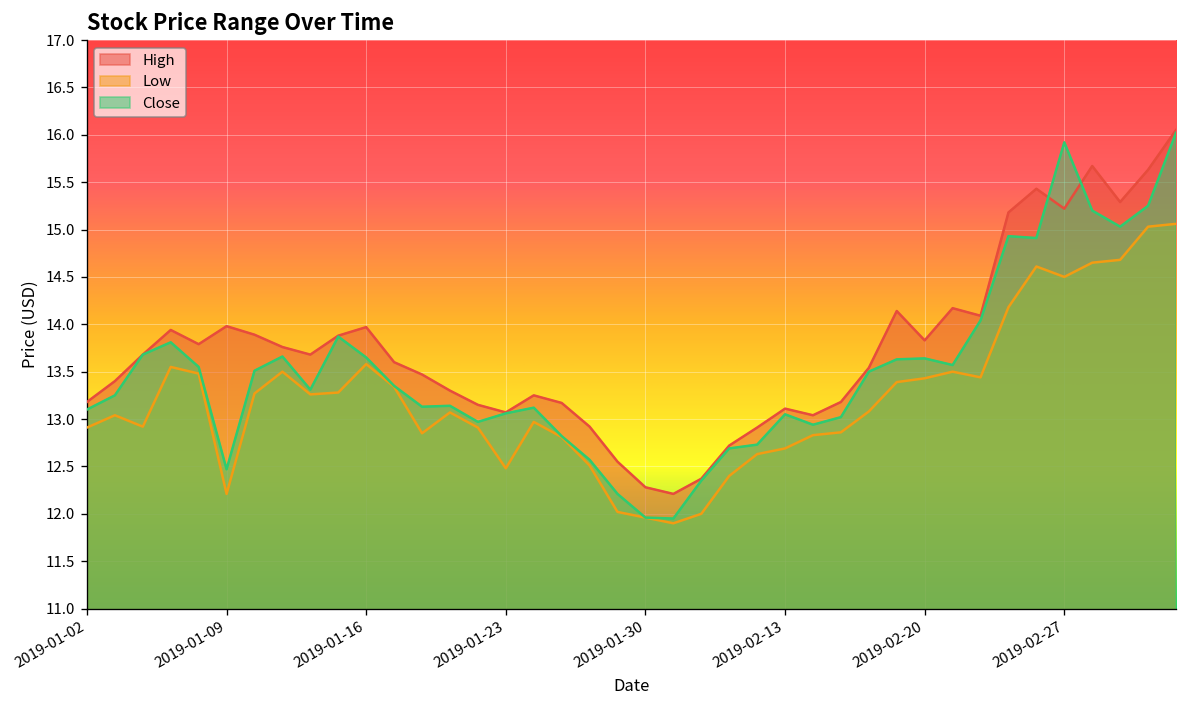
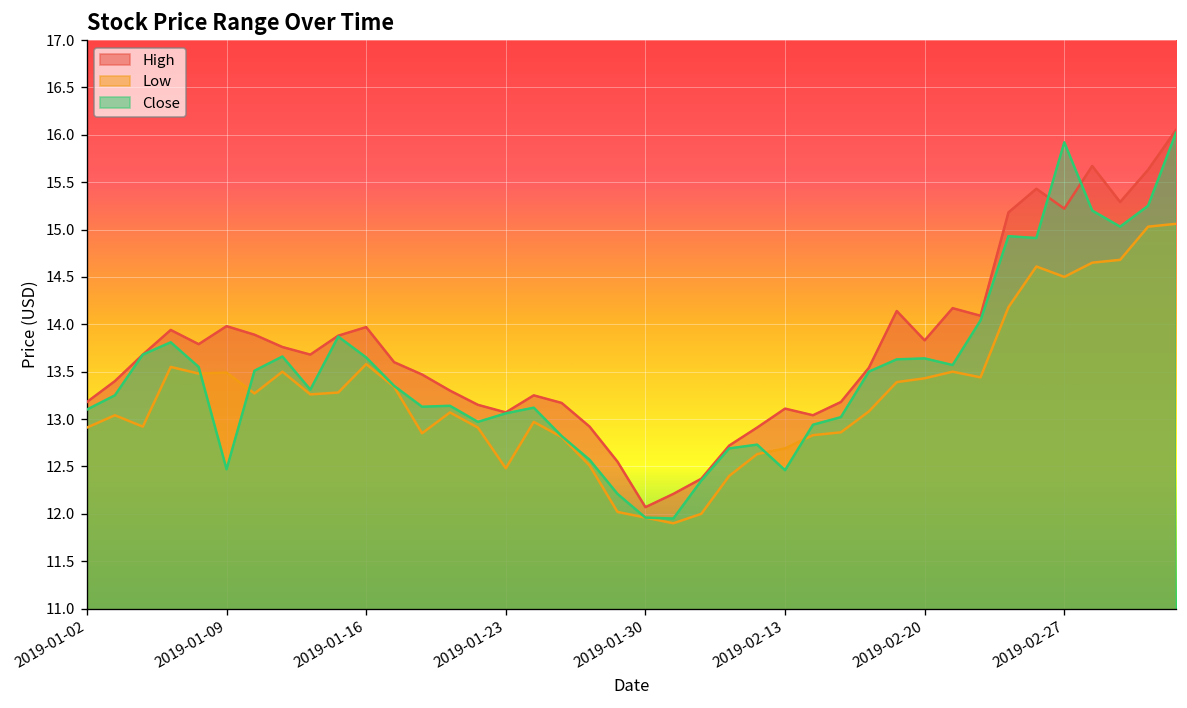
Low, 2019-01-09: 12.2 -> 13.5
High, 2019-01-30: 12.3 -> 12.1
Close, 2019-02-13: 13.1 -> 12.5
